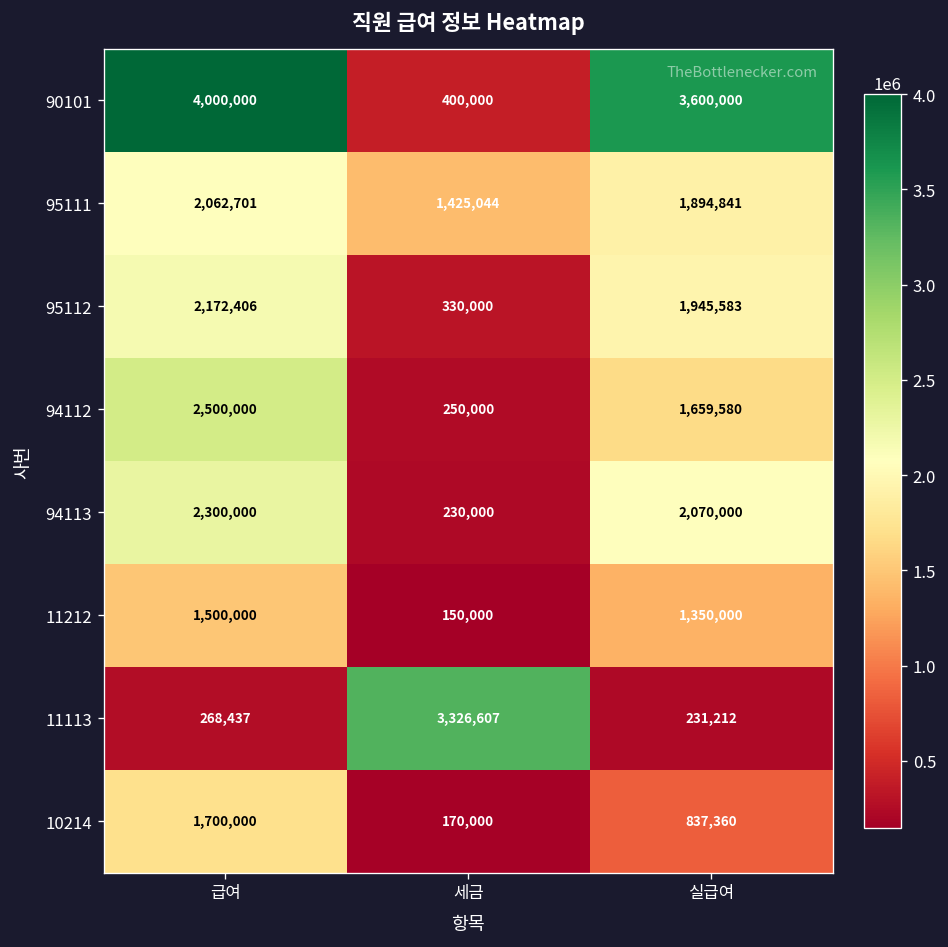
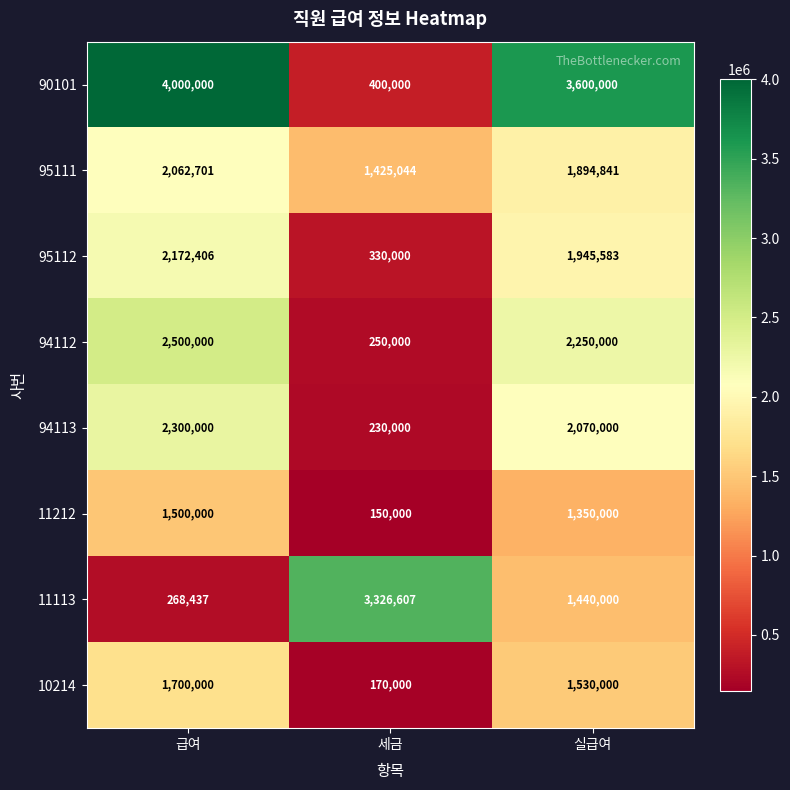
94112, 실급여: 1,659,580 -> 2,250,000
11113, 실급여: 231,212 -> 1,440,000
10214, 실급여: 837,360 -> 1,530,000
